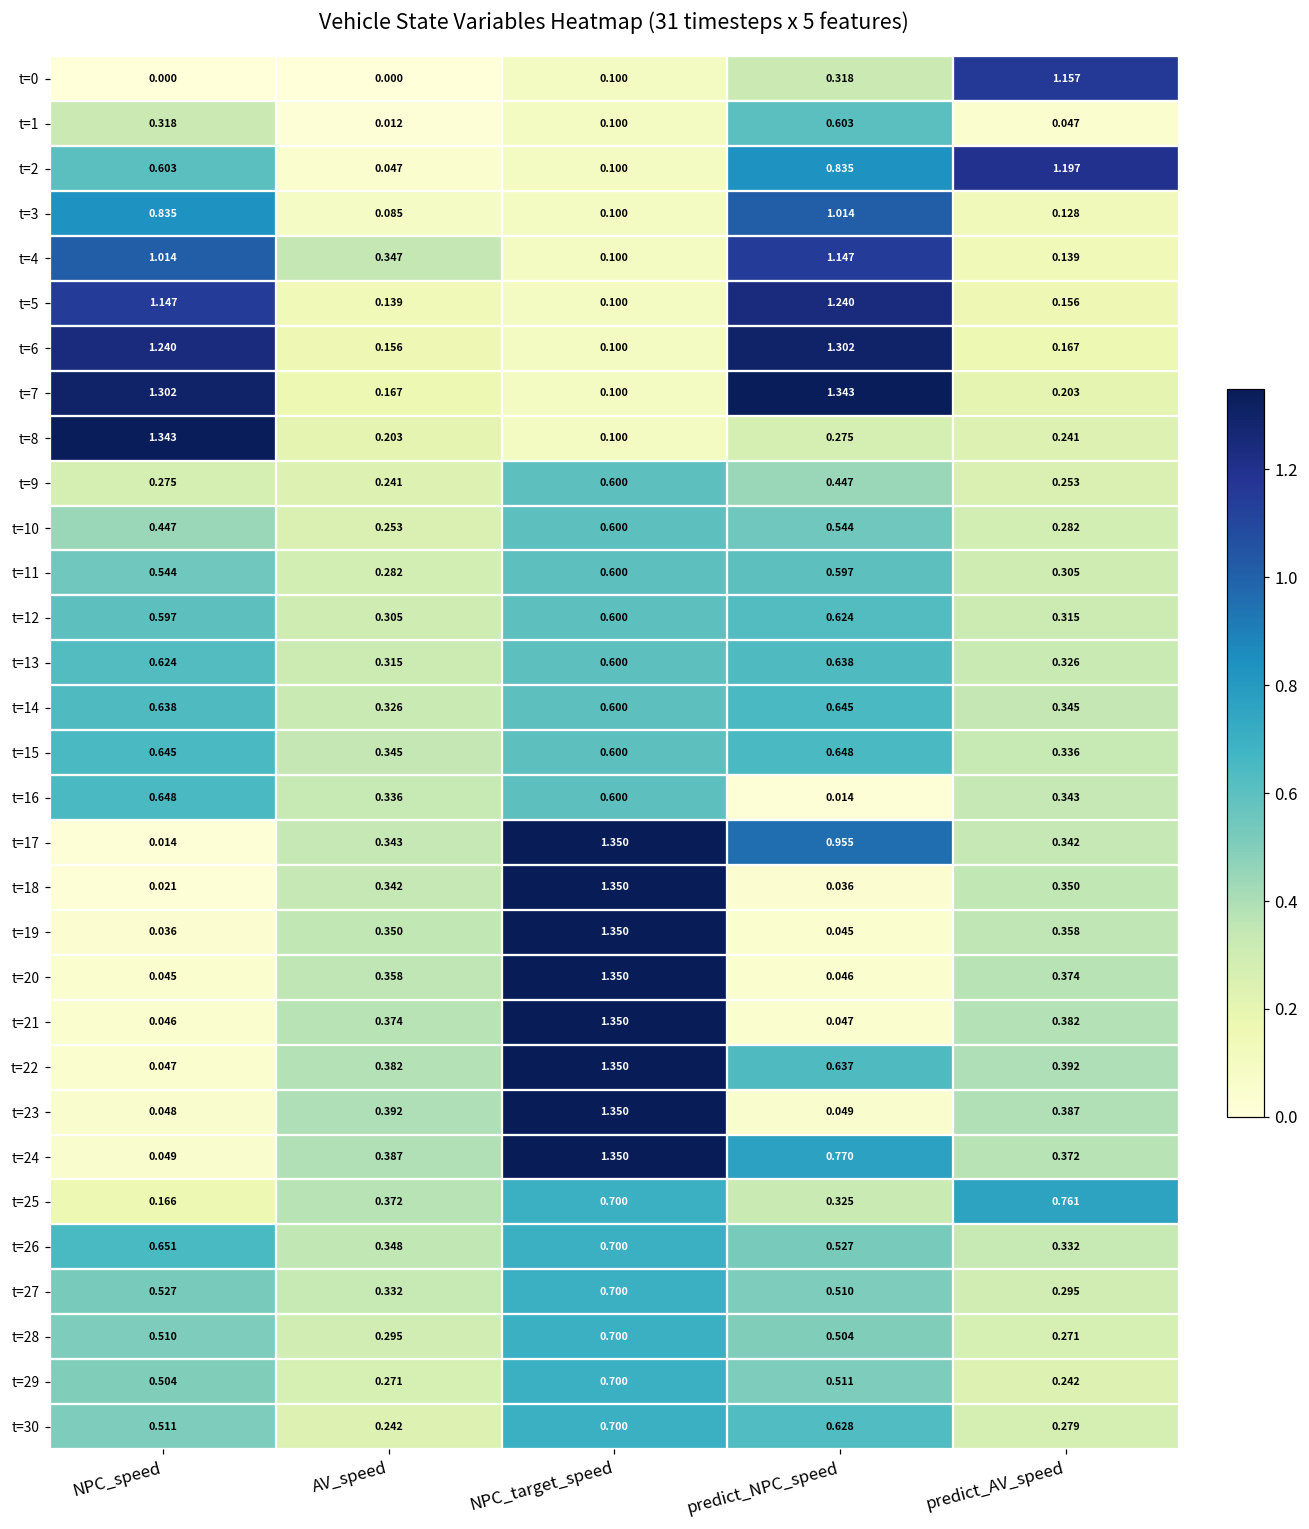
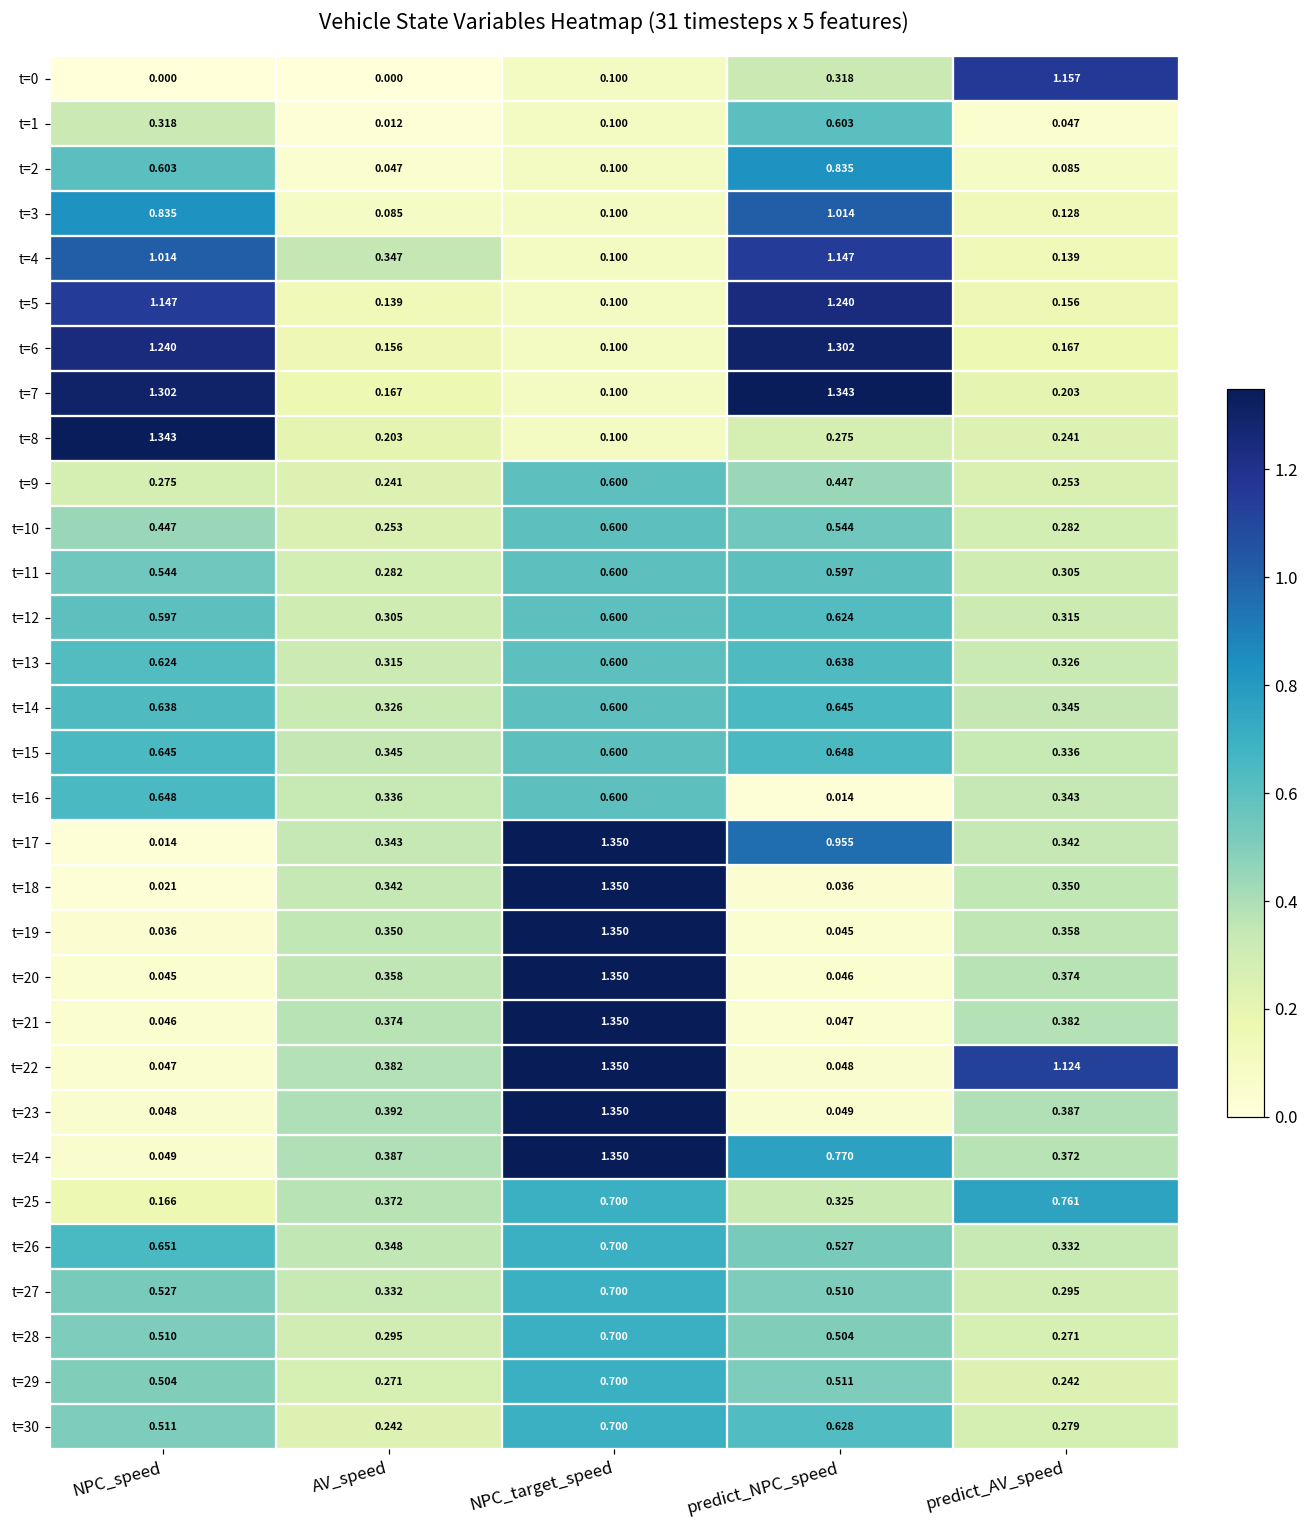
t=2, predict_AV_speed: 1.197 -> 0.085
t=22, predict_NPC_speed: 0.637 -> 0.048
t=22, predict_AV_speed: 0.392 -> 1.124
